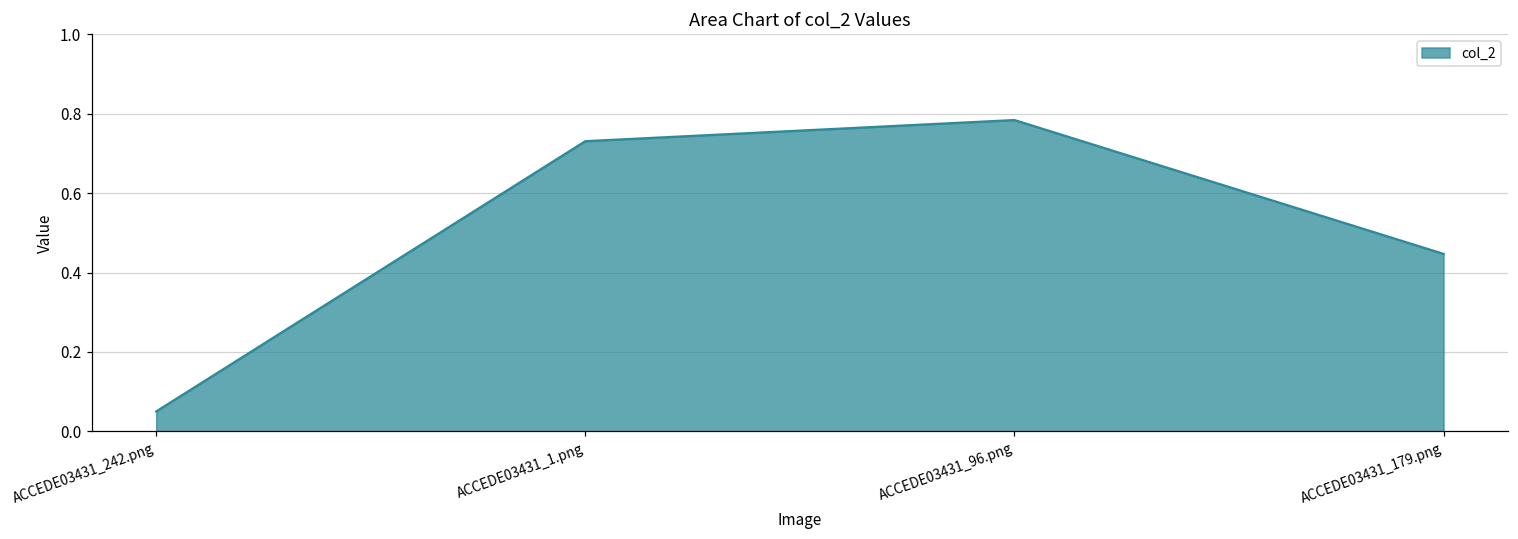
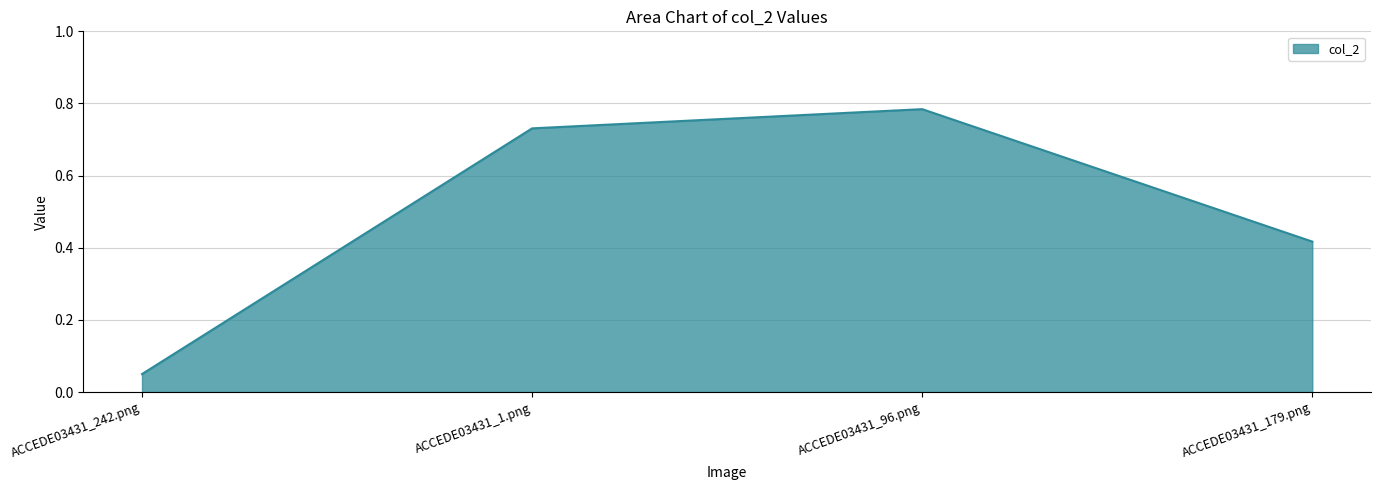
ACCEDE03431_179.png: 0.45 -> 0.42
